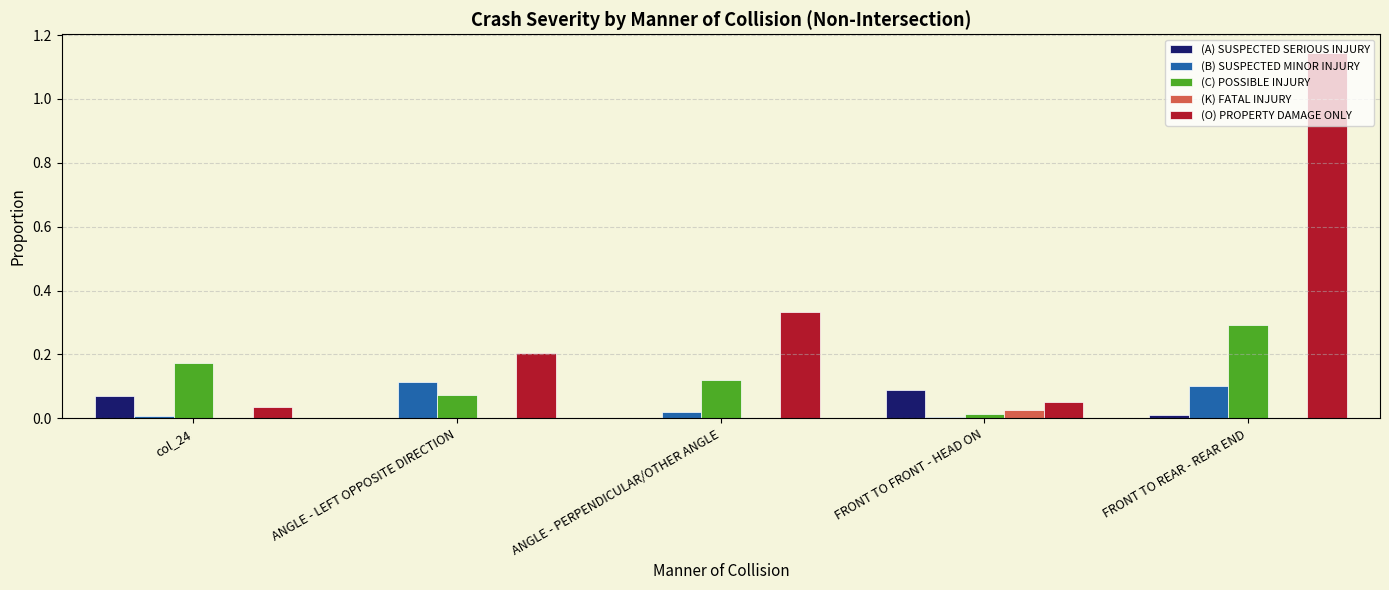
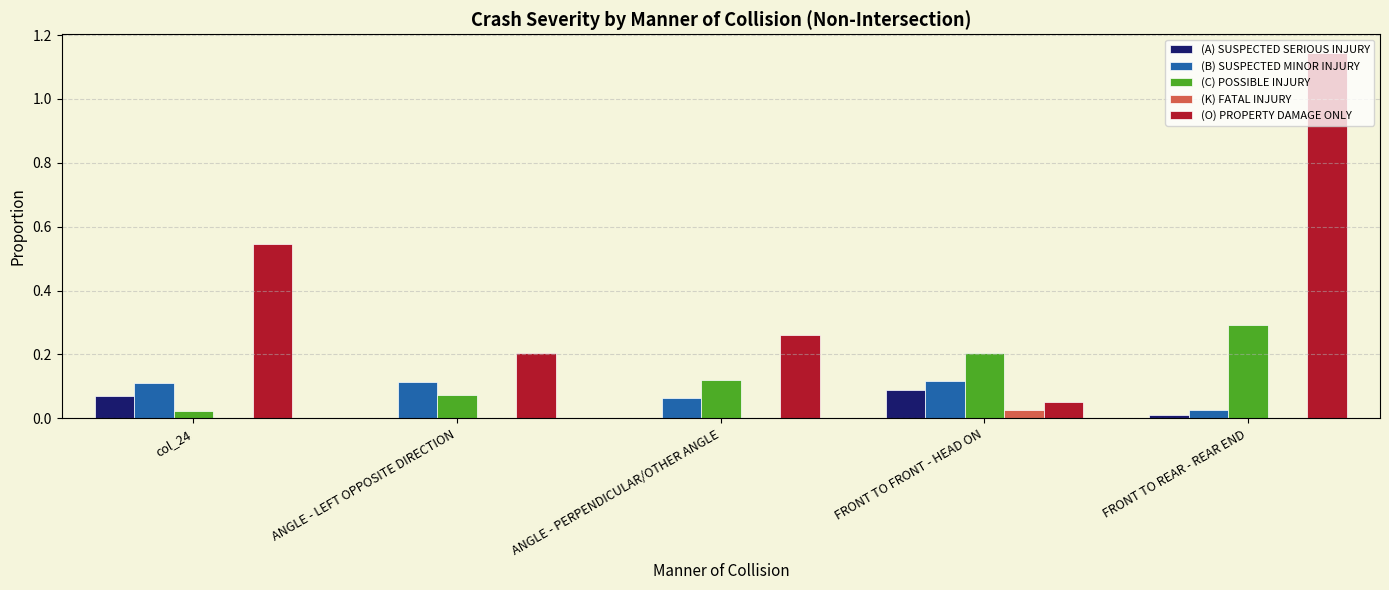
(B) SUSPECTED MINOR INJURY, col_24: 0.01 -> 0.11
(C) POSSIBLE INJURY, col_24: 0.17 -> 0.02
(O) PROPERTY DAMAGE ONLY, col_24: 0.04 -> 0.55
(B) SUSPECTED MINOR INJURY, ANGLE - PERPENDICULAR/OTHER ANGLE: 0.02 -> 0.06
(O) PROPERTY DAMAGE ONLY, ANGLE - PERPENDICULAR/OTHER ANGLE: 0.33 -> 0.26
(B) SUSPECTED MINOR INJURY, FRONT TO FRONT - HEAD ON: 0.00 -> 0.12
(C) POSSIBLE INJURY, FRONT TO FRONT - HEAD ON: 0.01 -> 0.20
(B) SUSPECTED MINOR INJURY, FRONT TO REAR - REAR END: 0.10 -> 0.03
